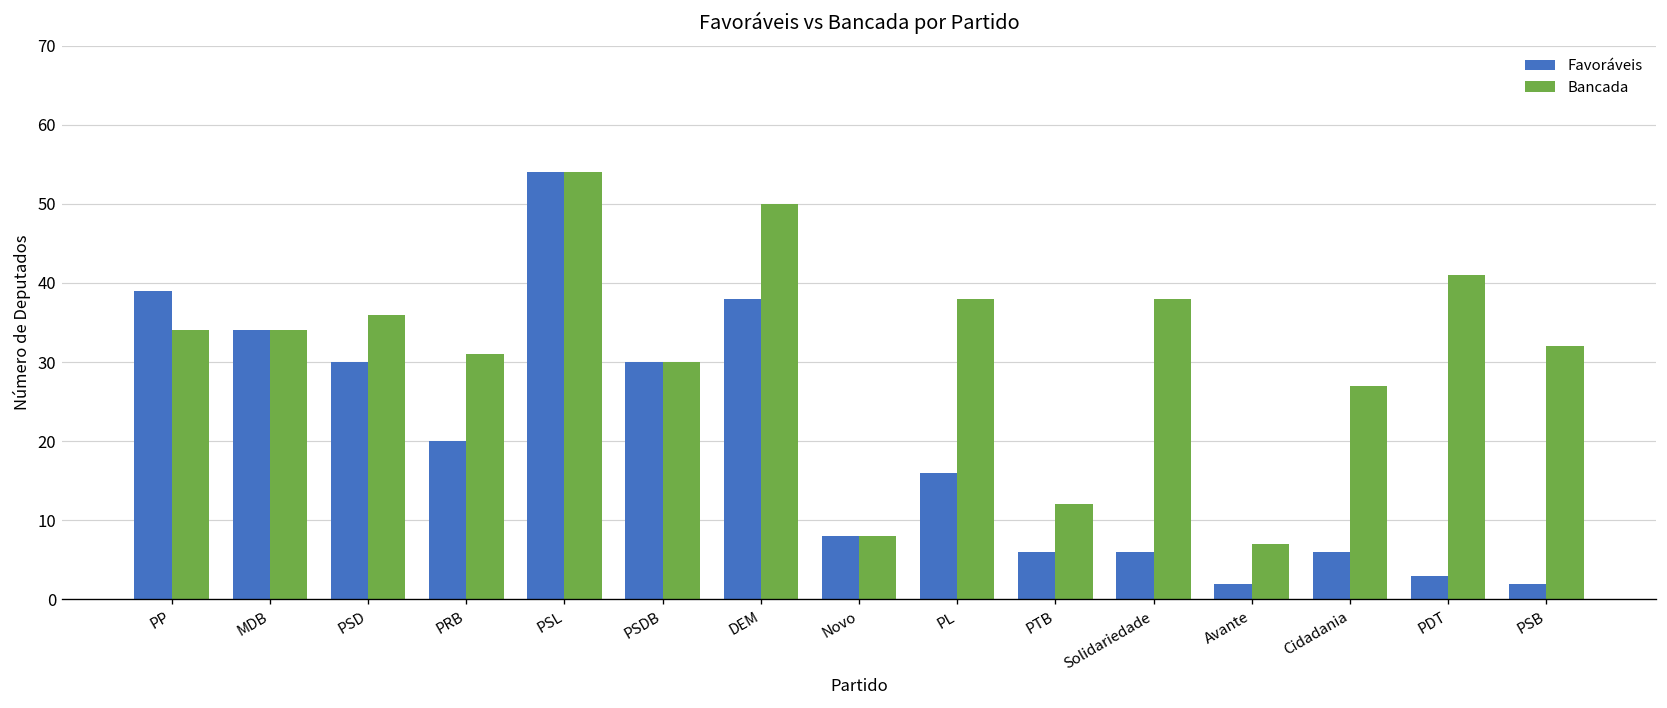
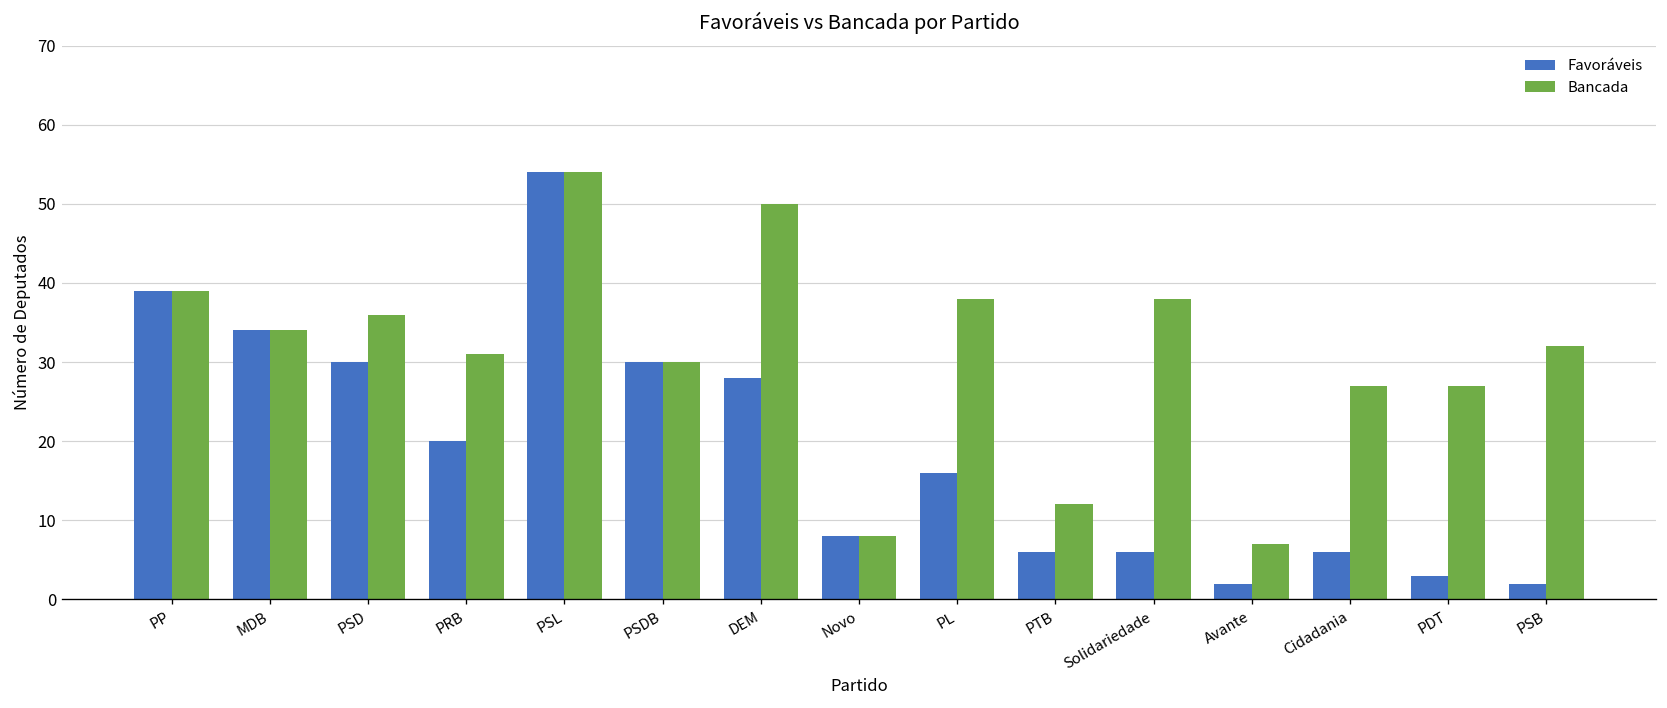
Bancada, PP: 34 -> 39
Favoráveis, DEM: 38 -> 28
Bancada, PDT: 41 -> 27
